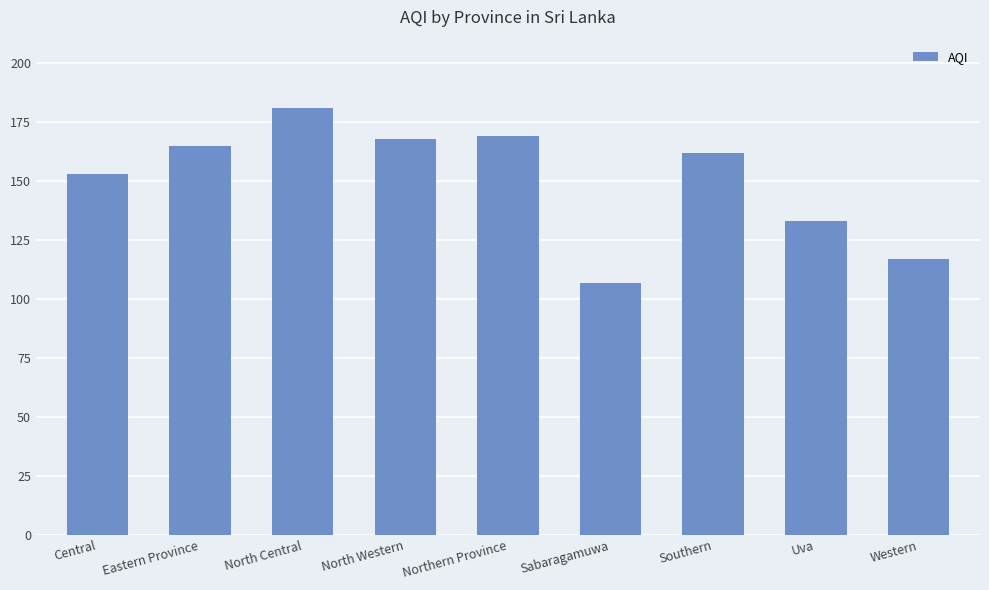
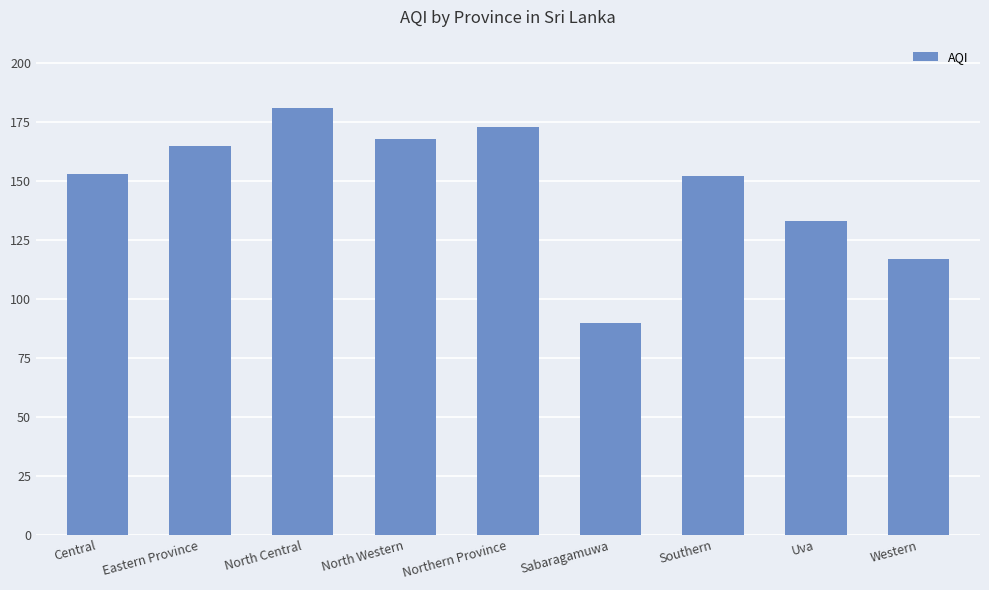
Northern Province: 169 -> 173
Sabaragamuwa: 107 -> 90
Southern: 162 -> 152
